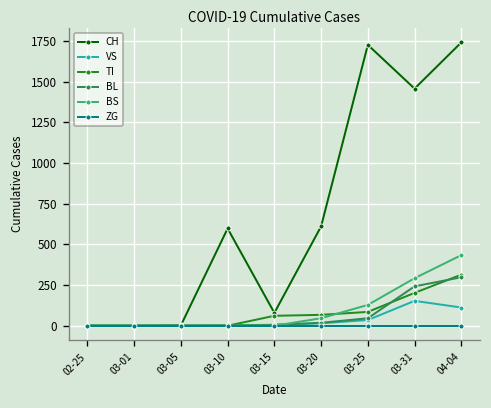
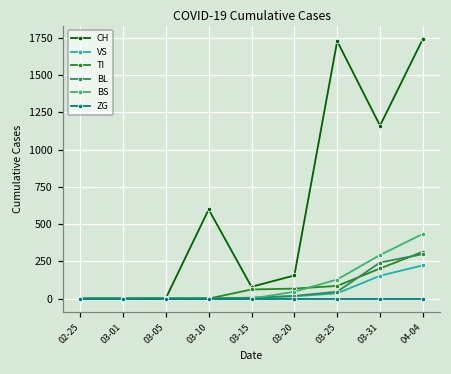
CH, 03-20: 610 -> 160
CH, 03-31: 1460 -> 1160
VS, 04-04: 110 -> 220
